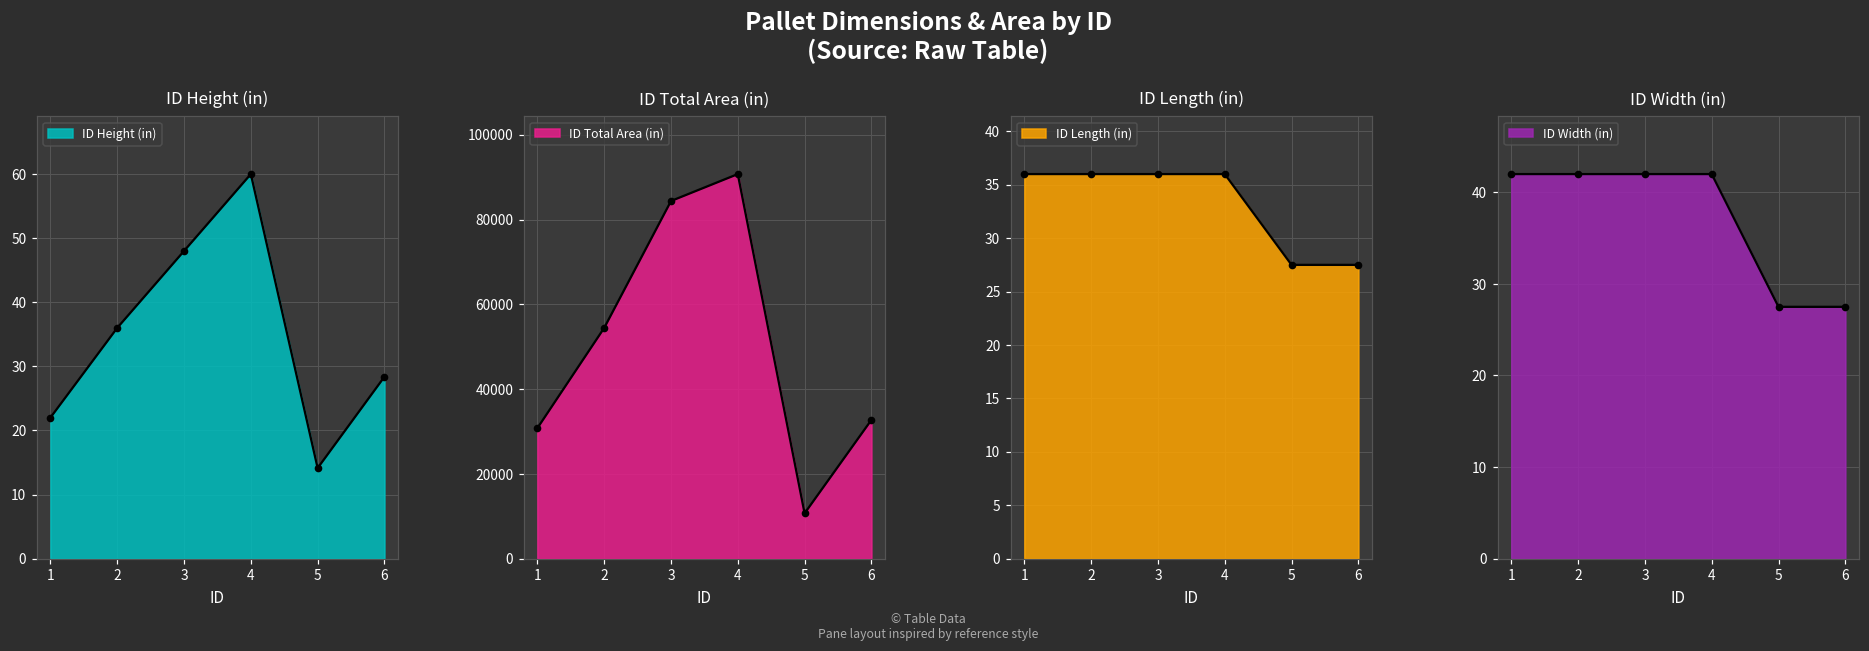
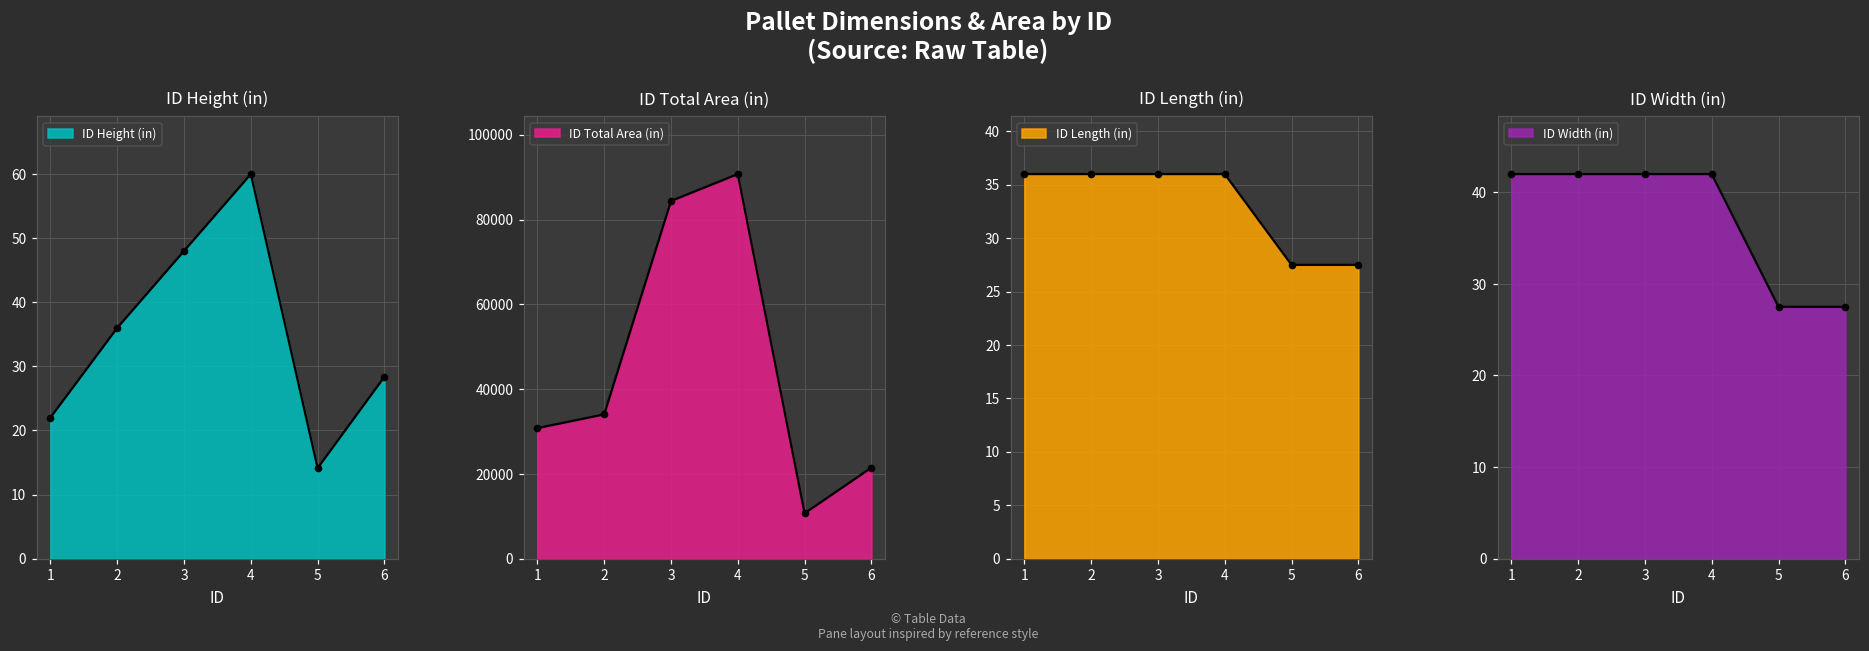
ID Total Area (in), 2: 54000 -> 34000
ID Total Area (in), 6: 33000 -> 21000
